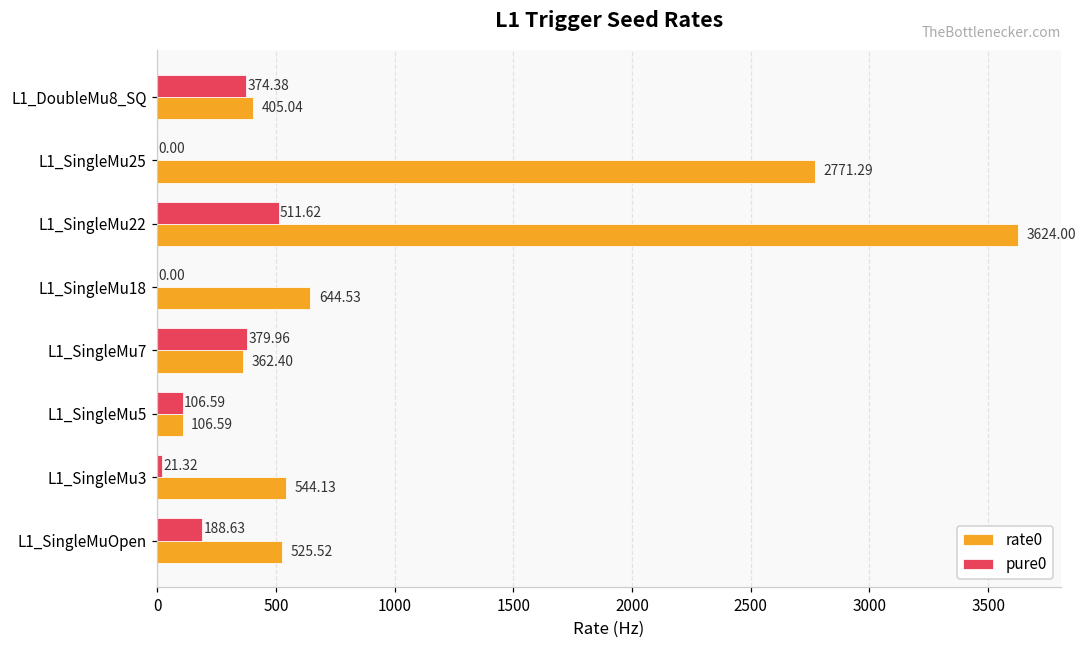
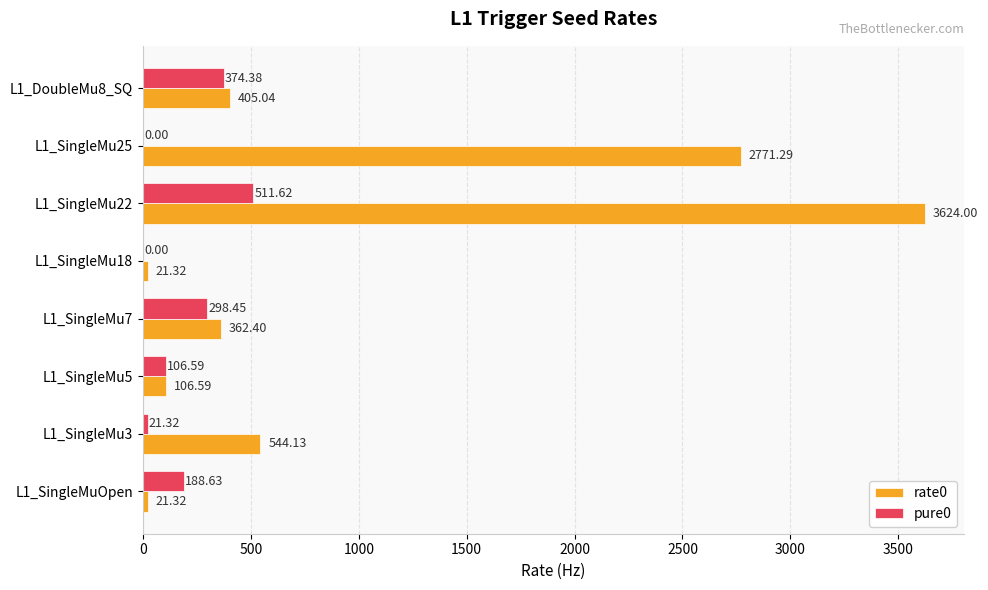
rate0, L1_SingleMu18: 644.53 -> 21.32
pure0, L1_SingleMu7: 379.96 -> 298.45
rate0, L1_SingleMuOpen: 525.52 -> 21.32
